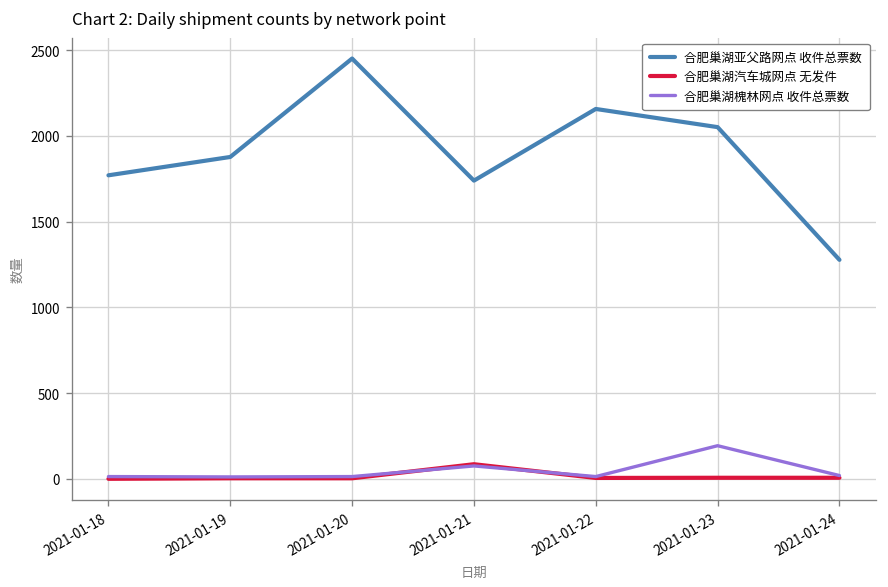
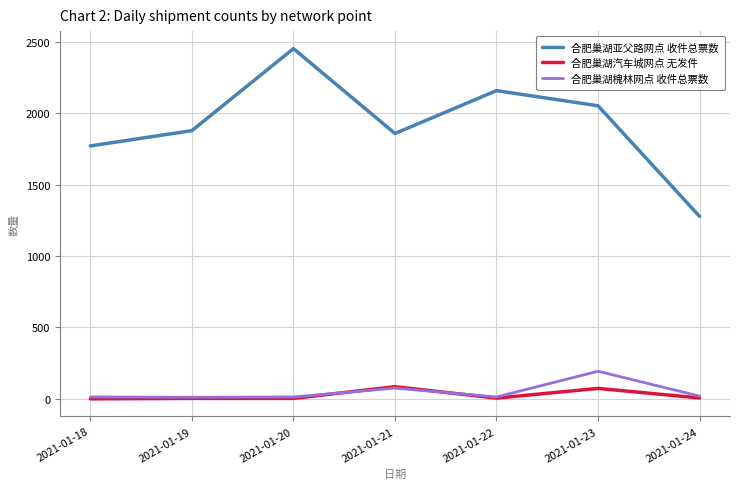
合肥巢湖亚父路网点 收件总票数, 2021-01-21: 1740 -> 1860
合肥巢湖汽车城网点 无发件, 2021-01-23: 10 -> 70
